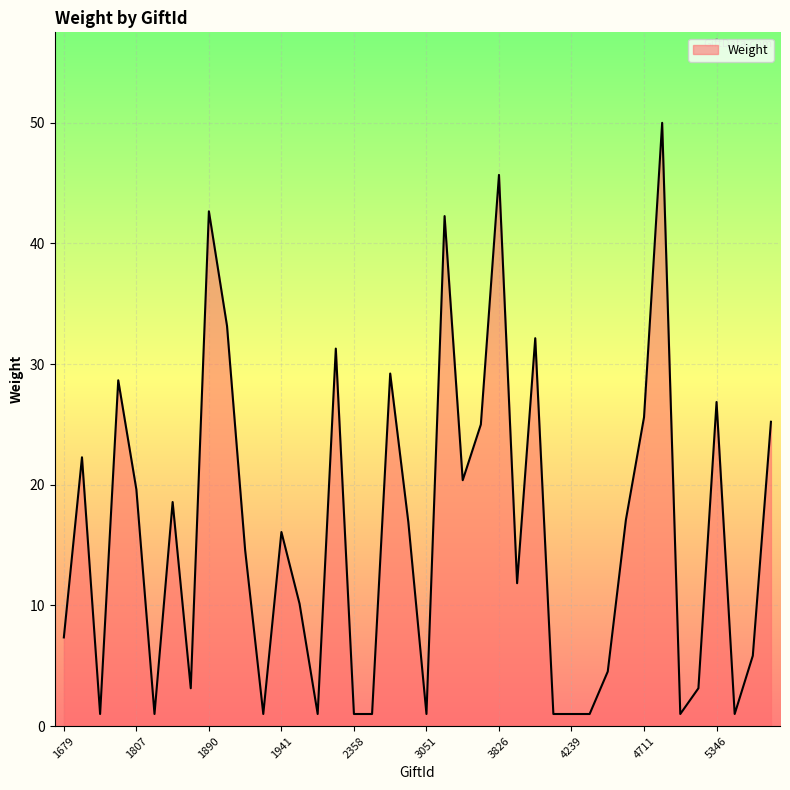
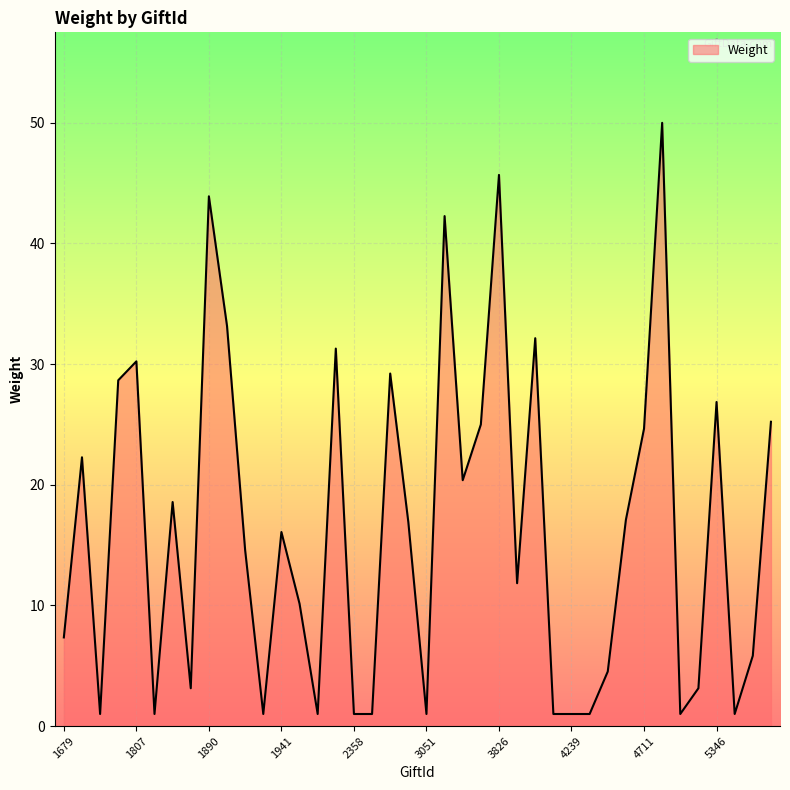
1807: 19.6 -> 30.2
1890: 42.7 -> 43.9
4711: 25.6 -> 24.6
